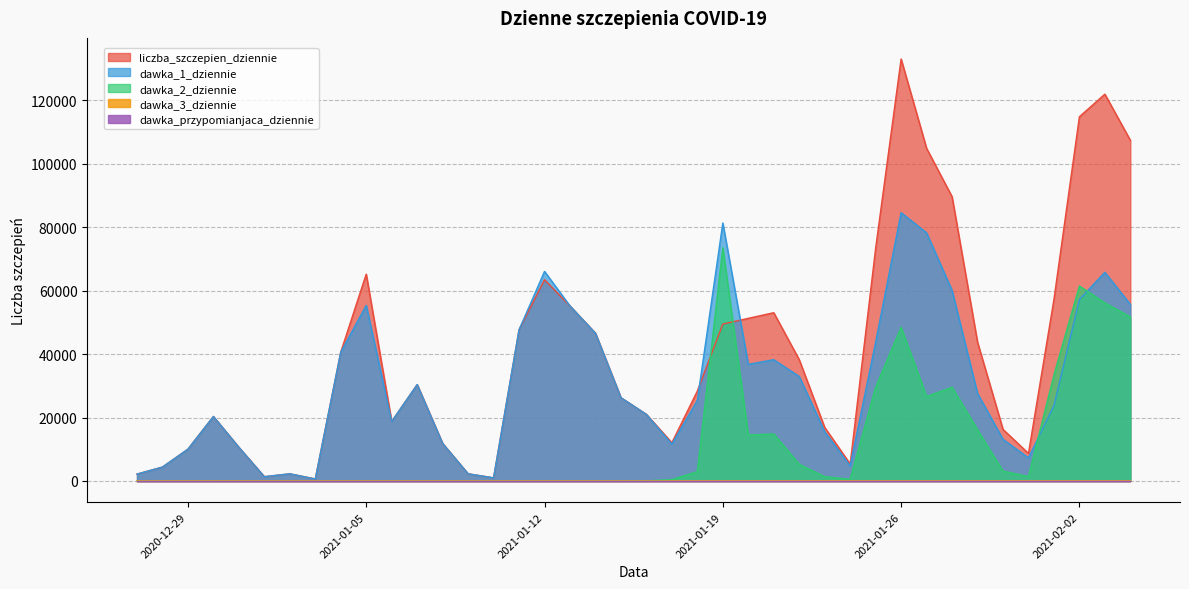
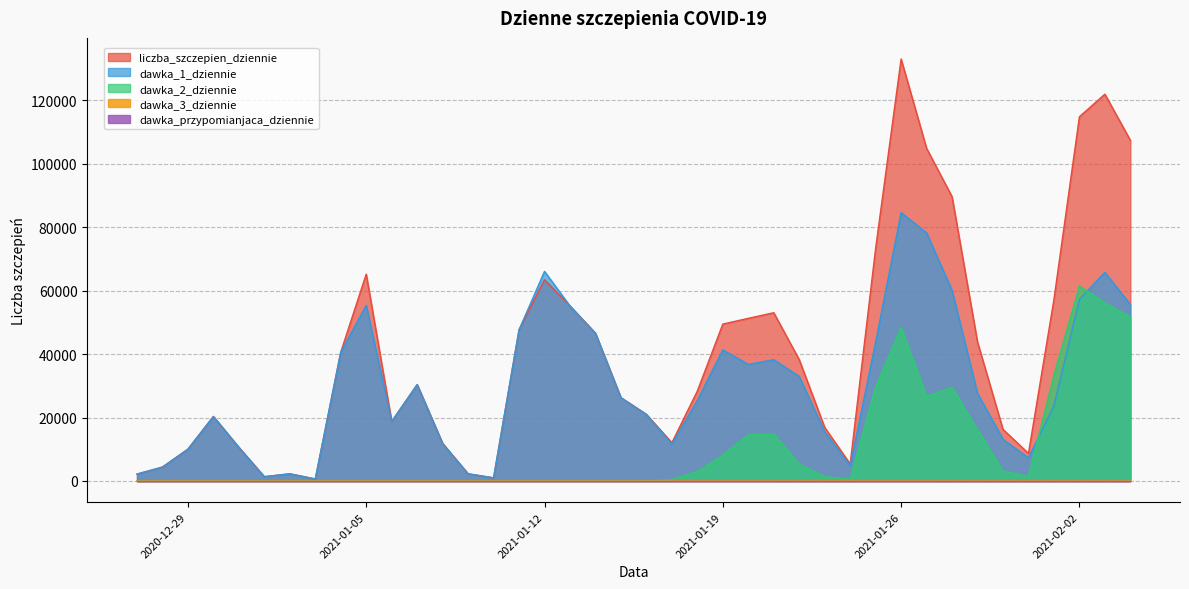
dawka_1_dziennie, 2021-01-19: 81000 -> 41000
dawka_2_dziennie, 2021-01-19: 73000 -> 8000
